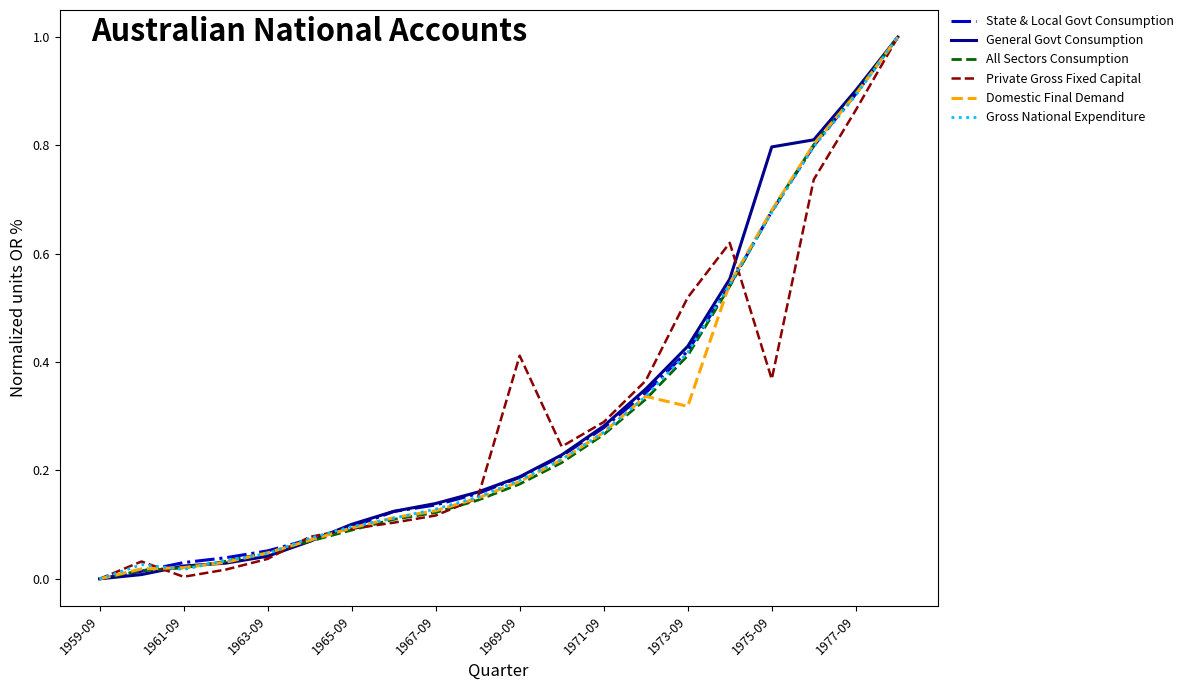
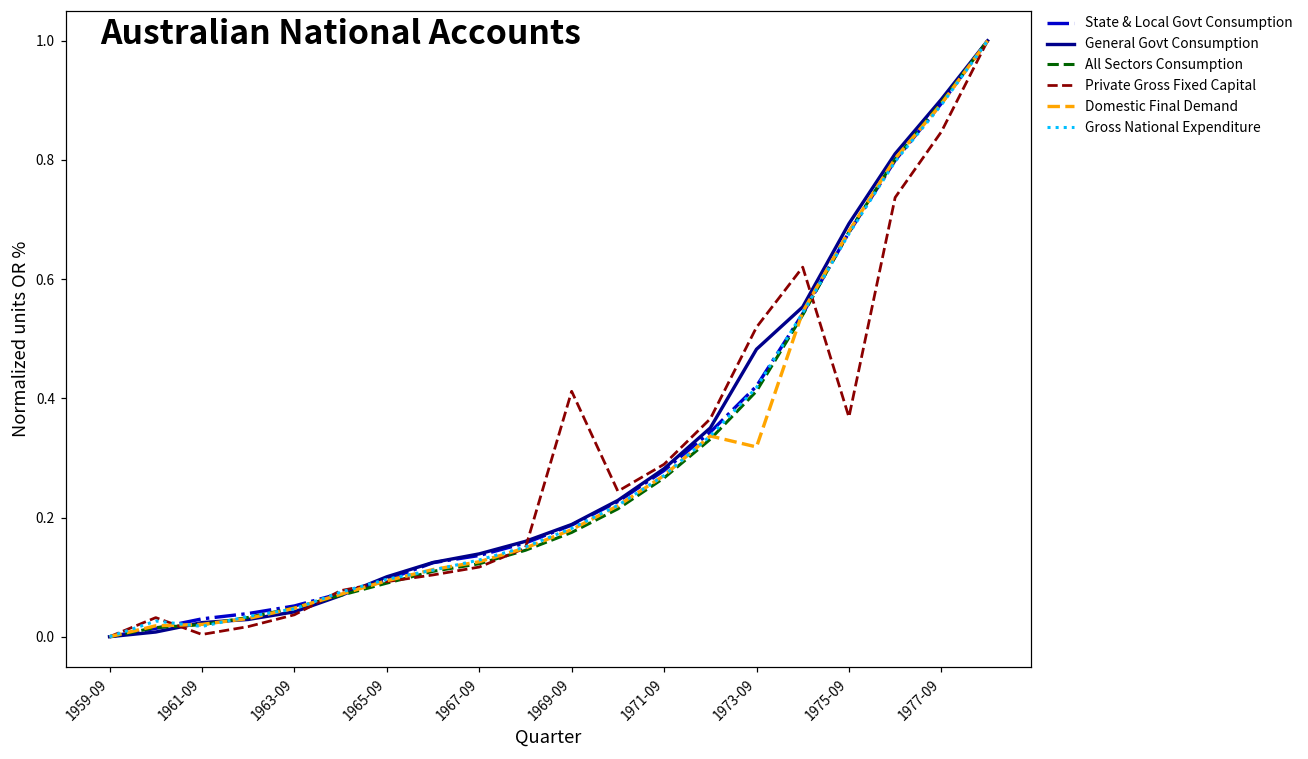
General Govt Consumption, 1973-09: 0.43 -> 0.48
General Govt Consumption, 1975-09: 0.80 -> 0.69
Private Gross Fixed Capital, 1977-09: 0.87 -> 0.85
